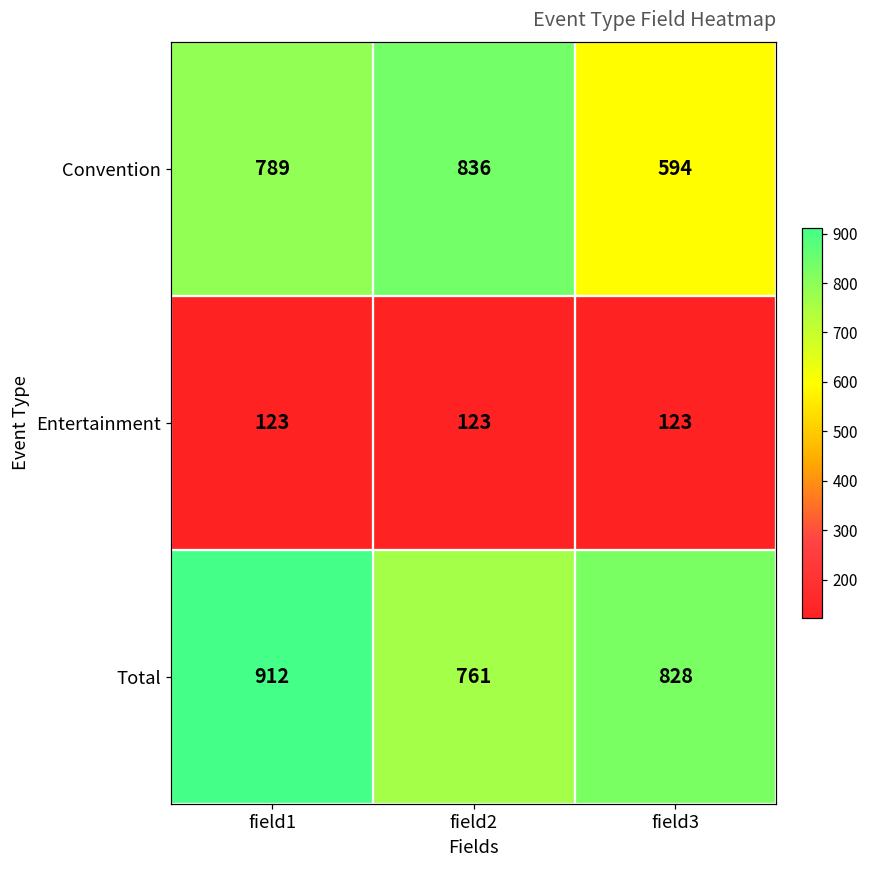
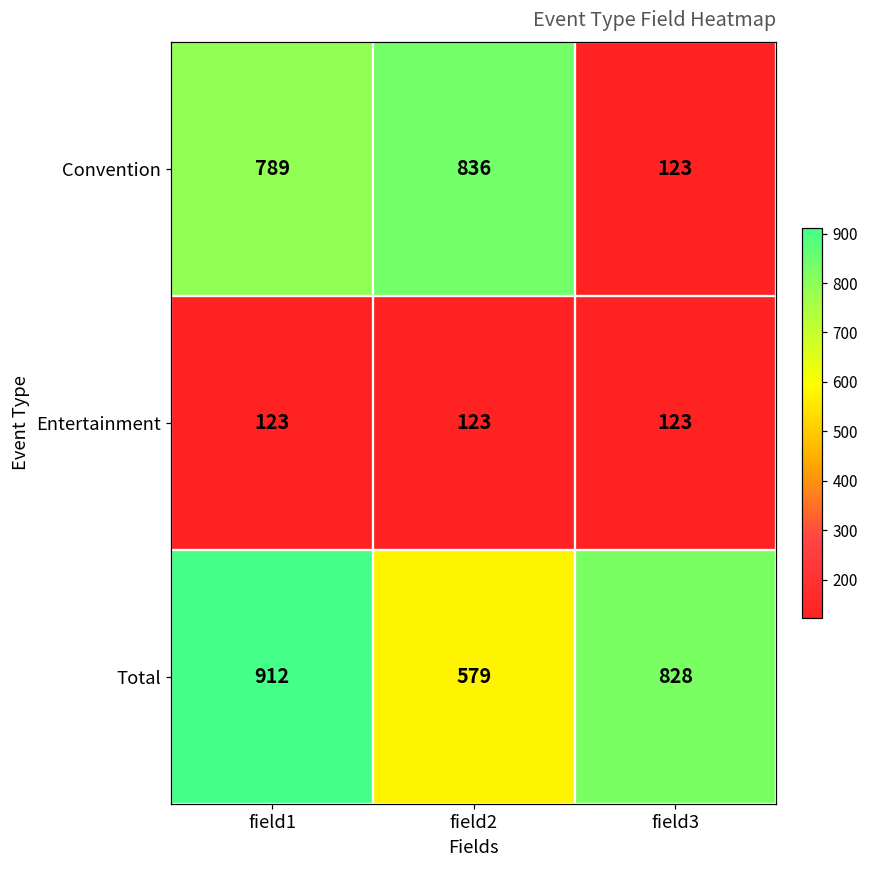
Convention, field3: 594 -> 123
Total, field2: 761 -> 579
